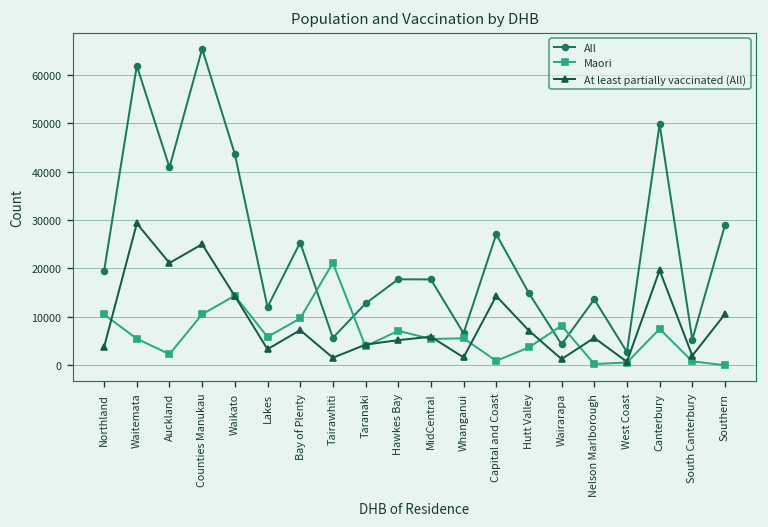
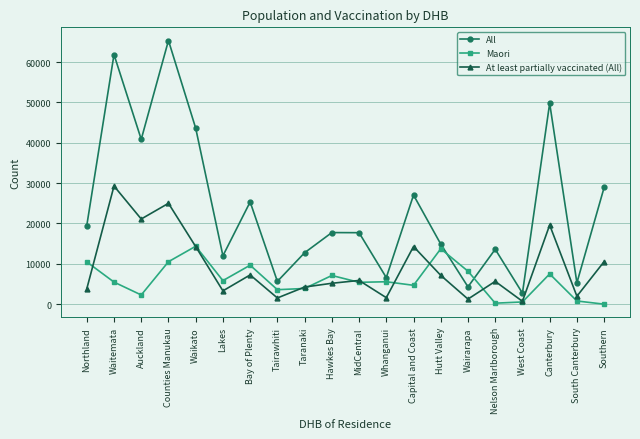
Maori, Tairawhiti: 21000 -> 4000
Maori, Capital and Coast: 1000 -> 5000
Maori, Hutt Valley: 4000 -> 14000
